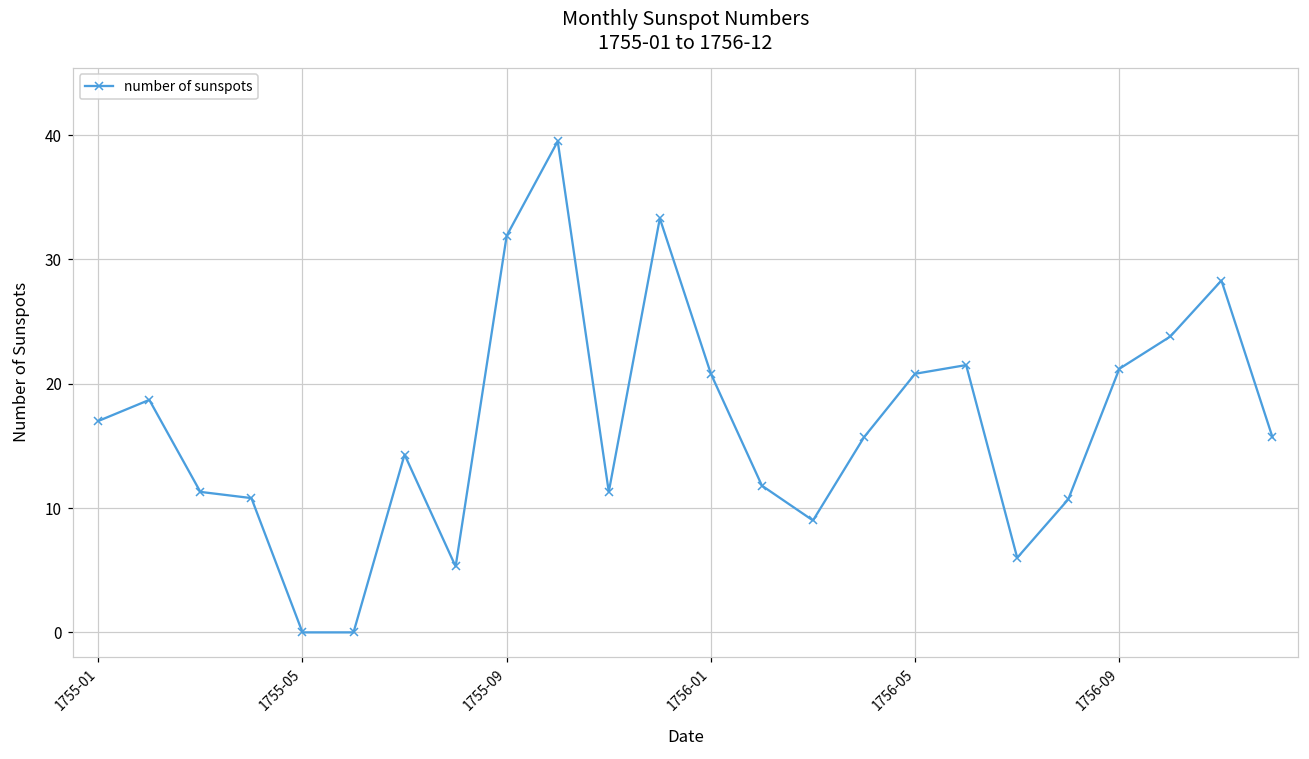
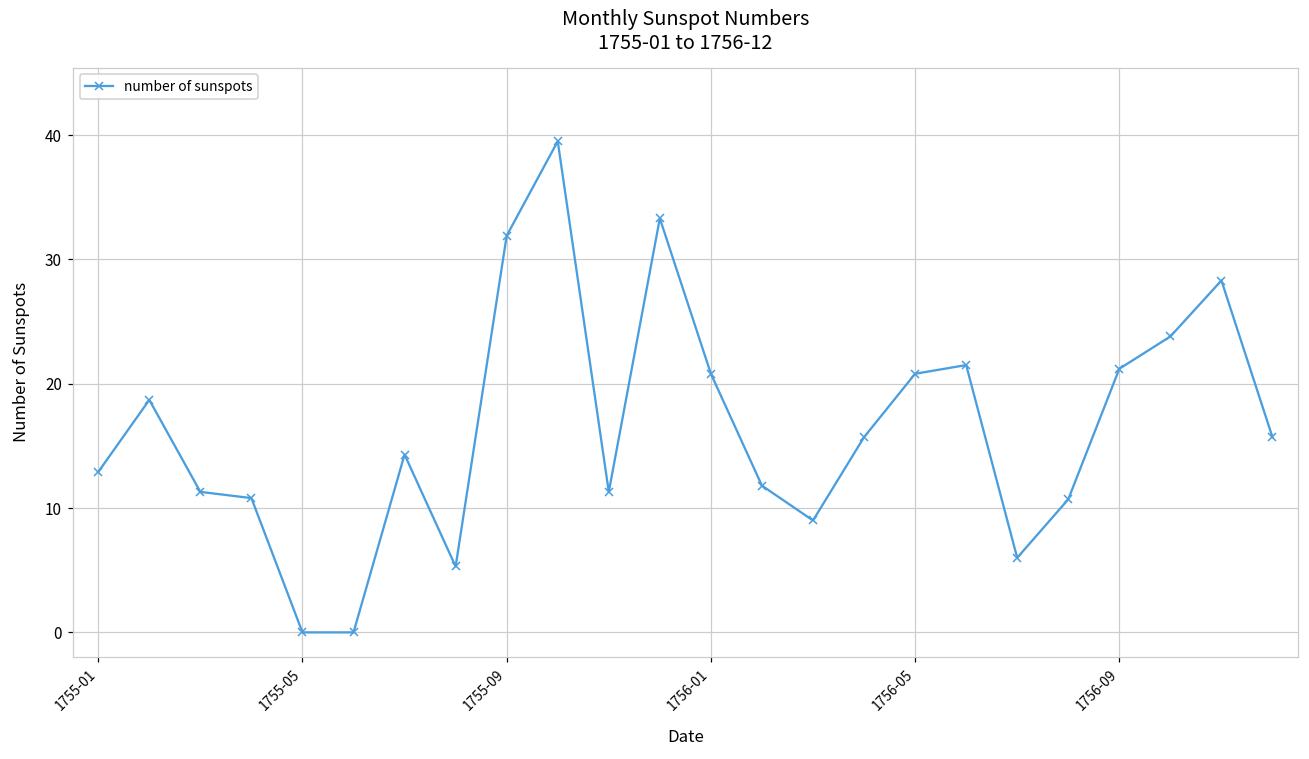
1755-01: 17.0 -> 12.9
